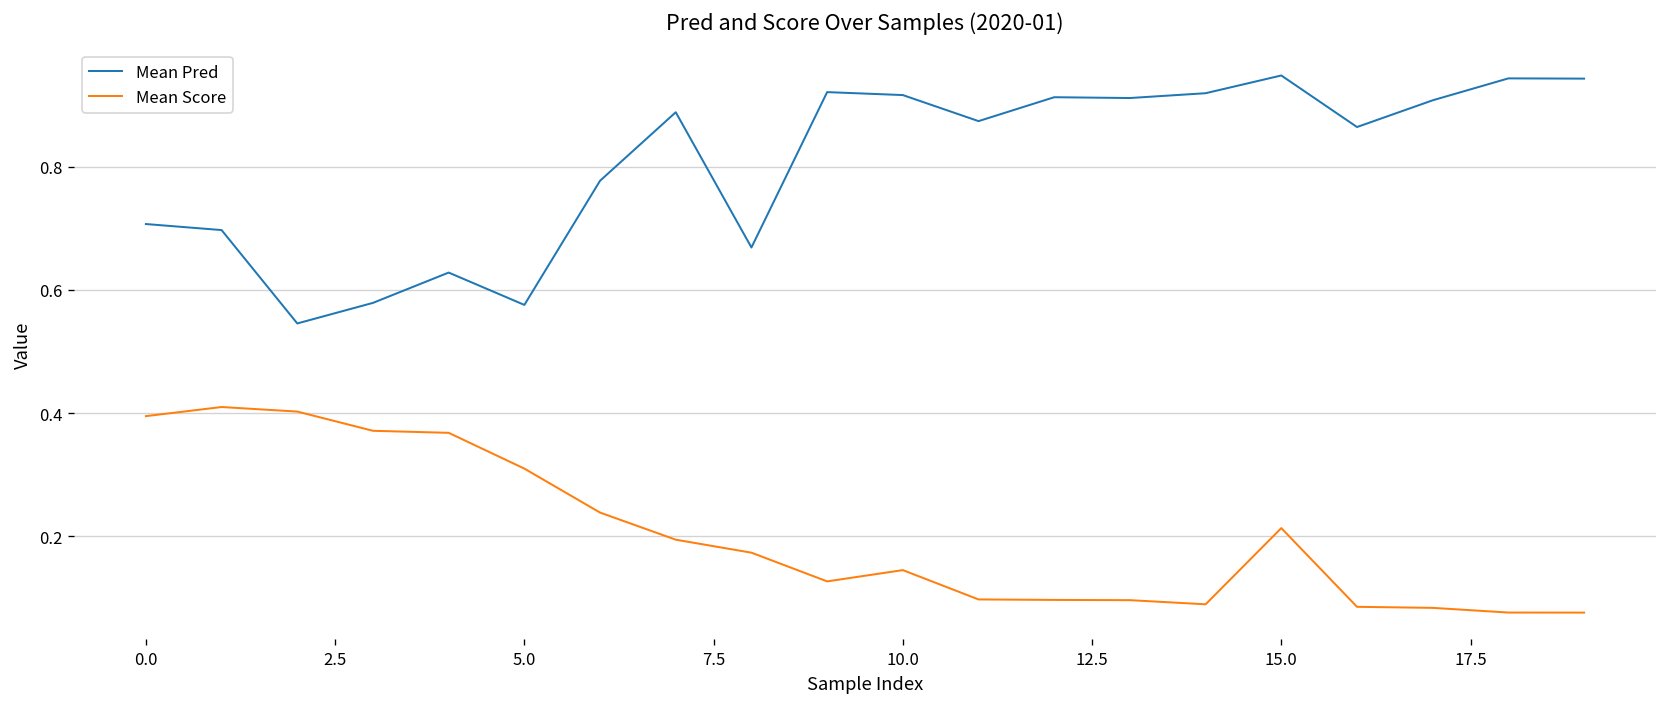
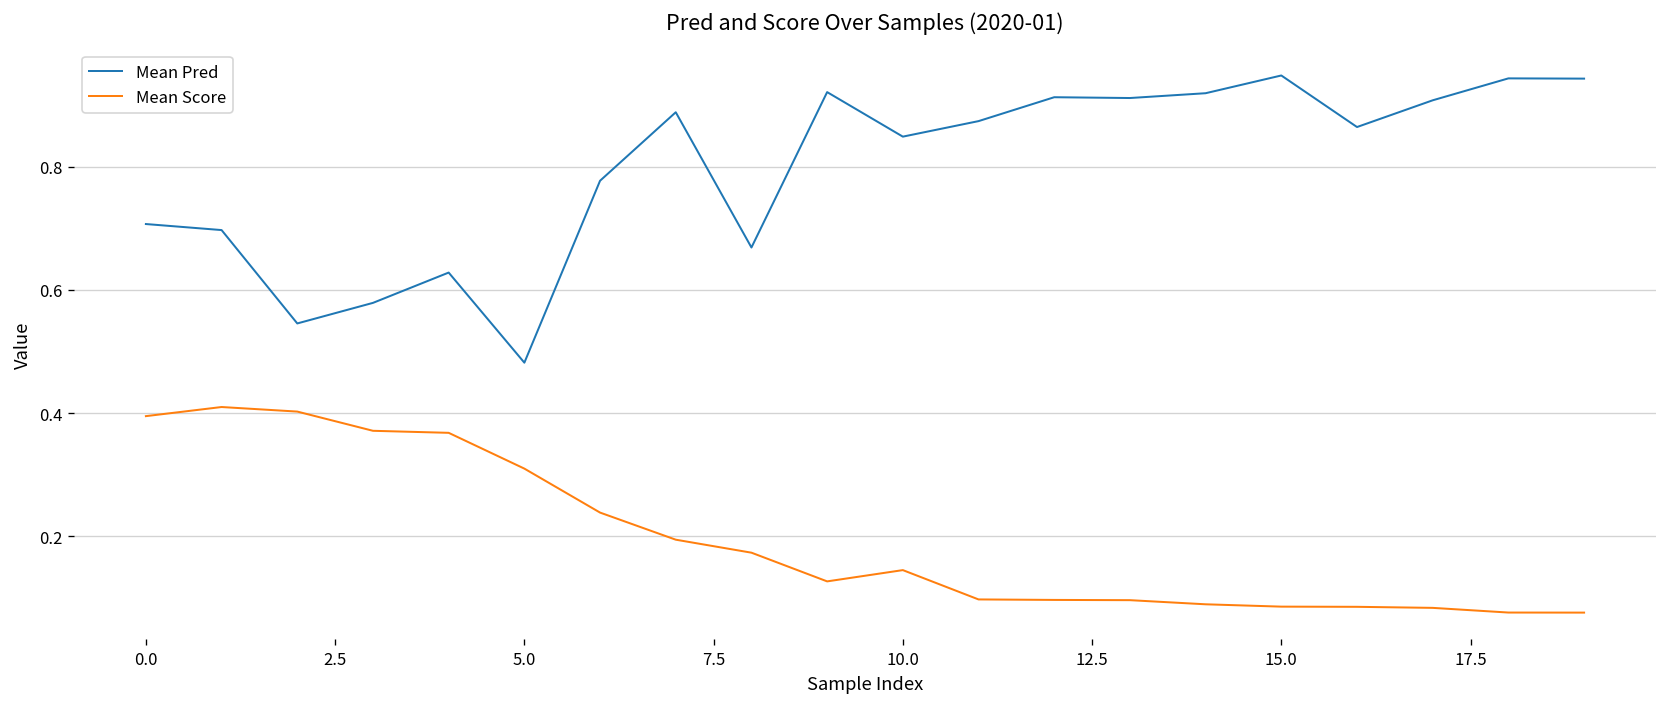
Mean Pred, 5.0: 0.58 -> 0.48
Mean Pred, 10.0: 0.92 -> 0.85
Mean Score, 15.0: 0.21 -> 0.09
